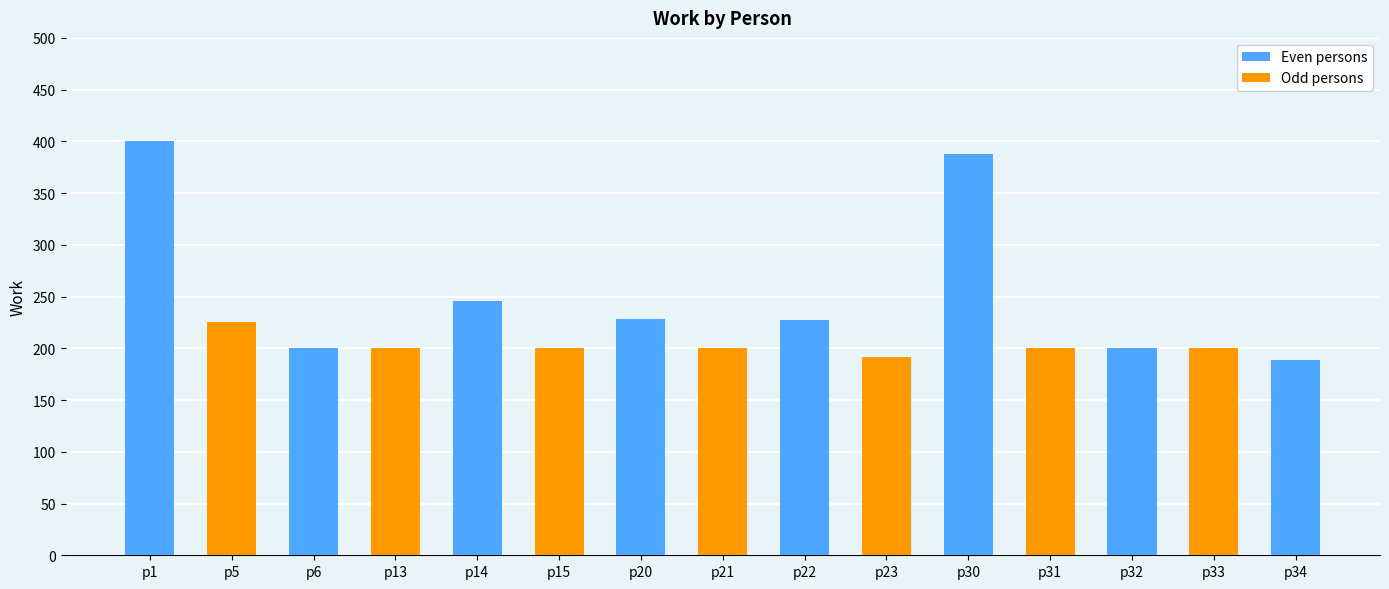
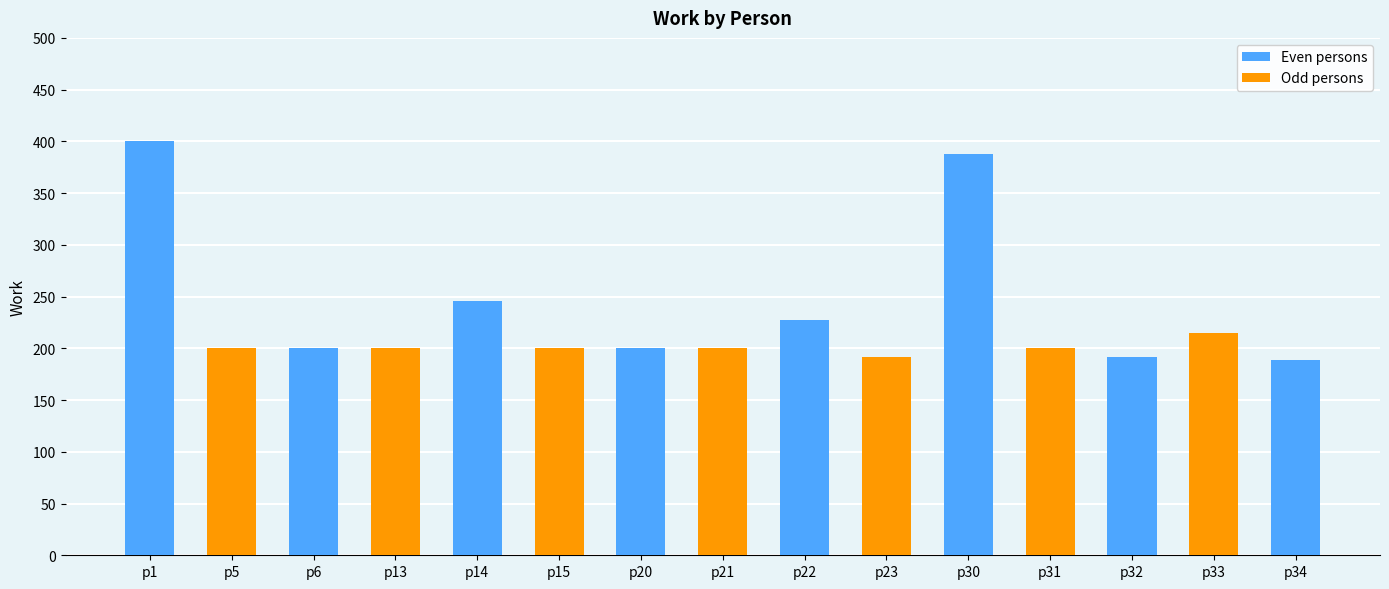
p5: 225 -> 200
p20: 228 -> 200
p32: 200 -> 192
p33: 200 -> 215
